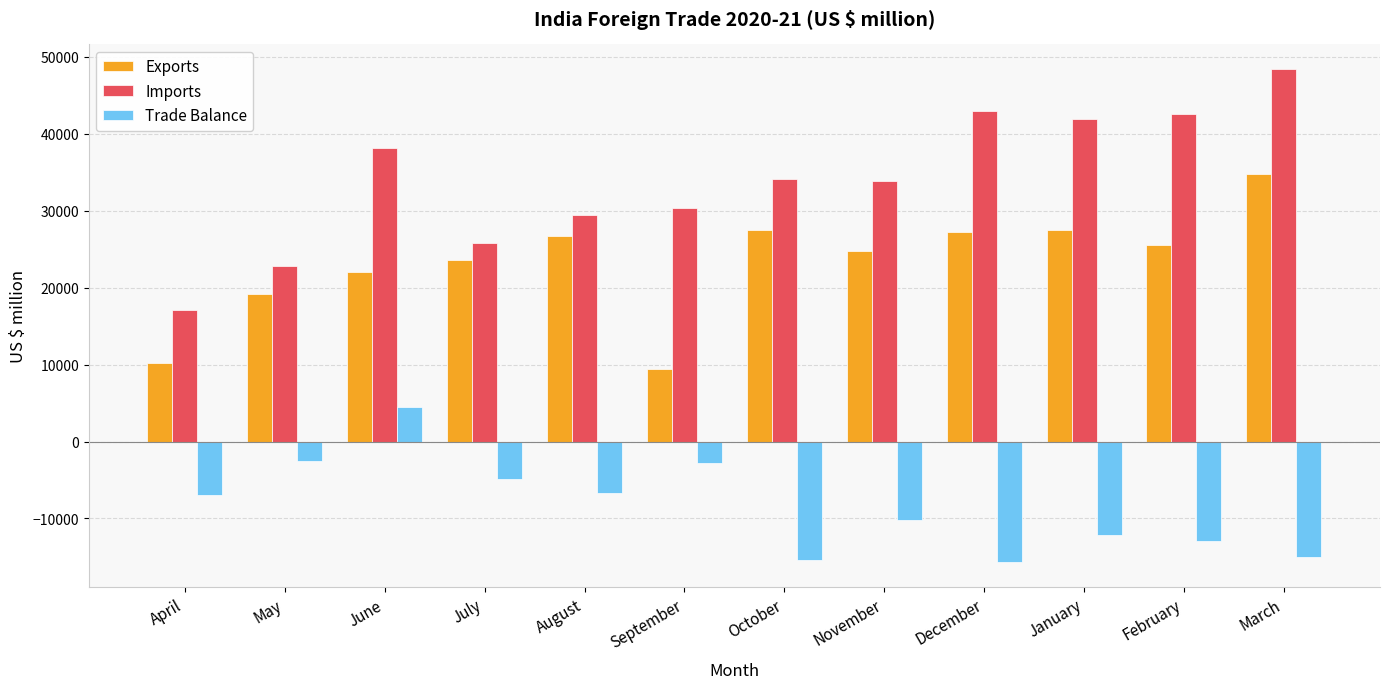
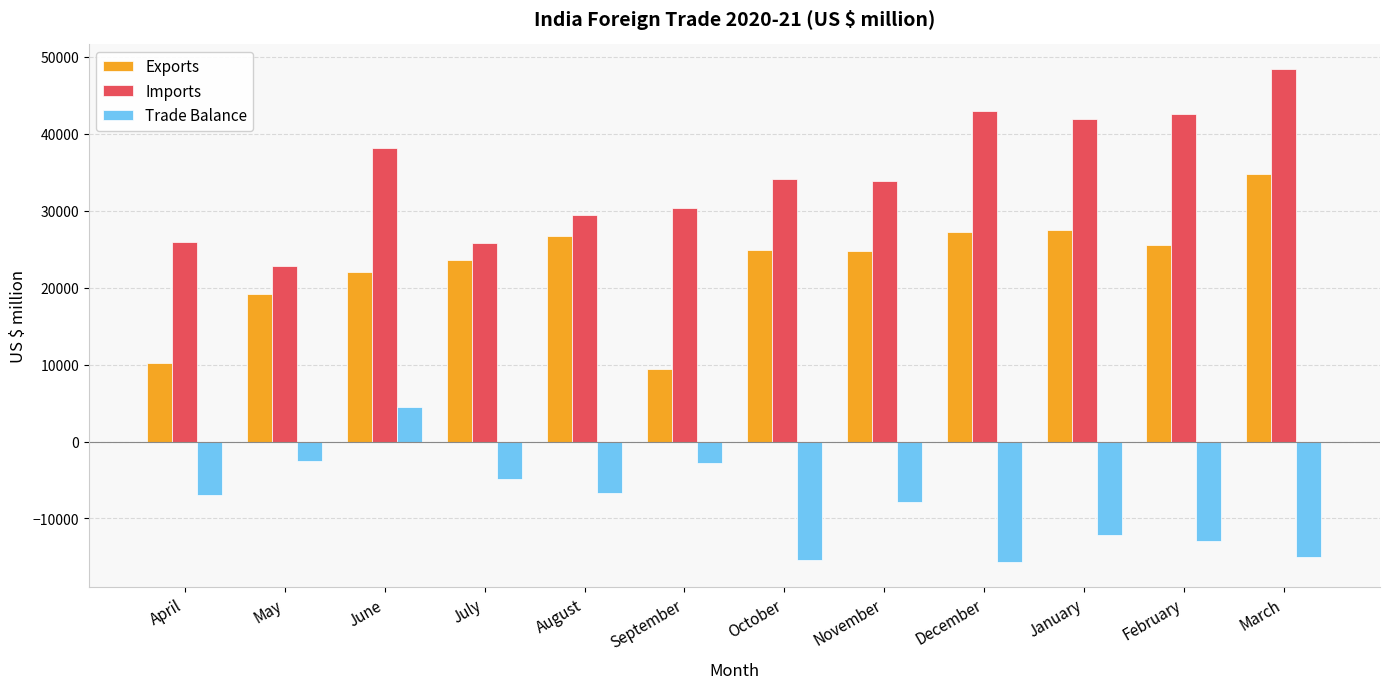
Imports, April: 17000 -> 26000
Exports, October: 27000 -> 25000
Trade Balance, November: -10000 -> -8000
